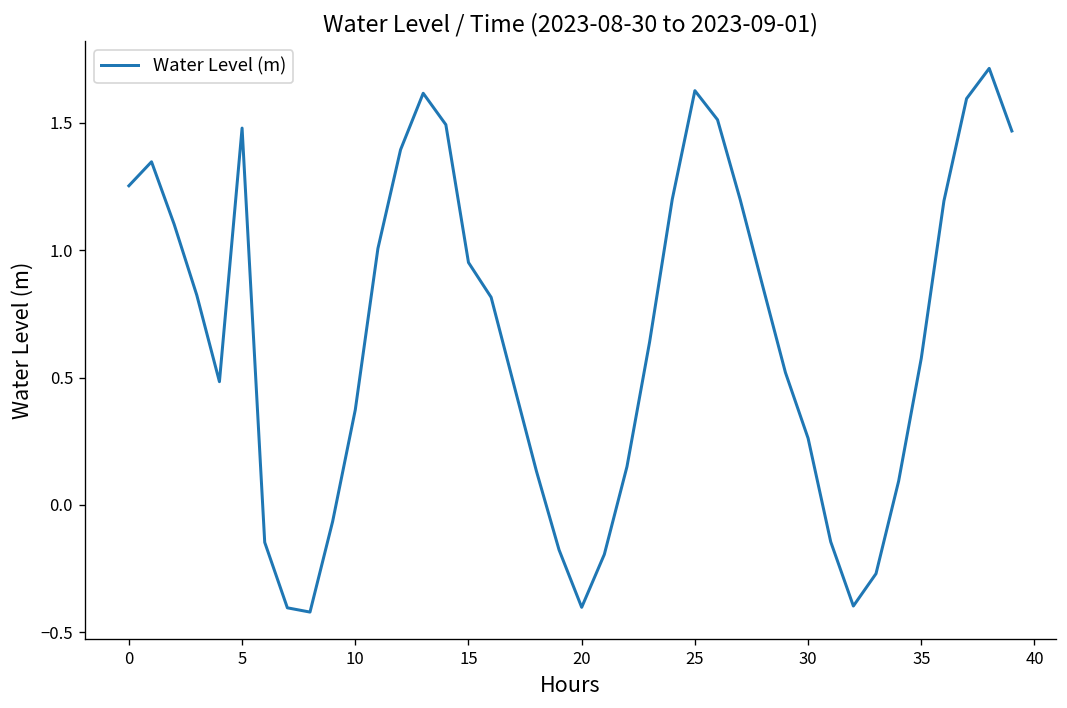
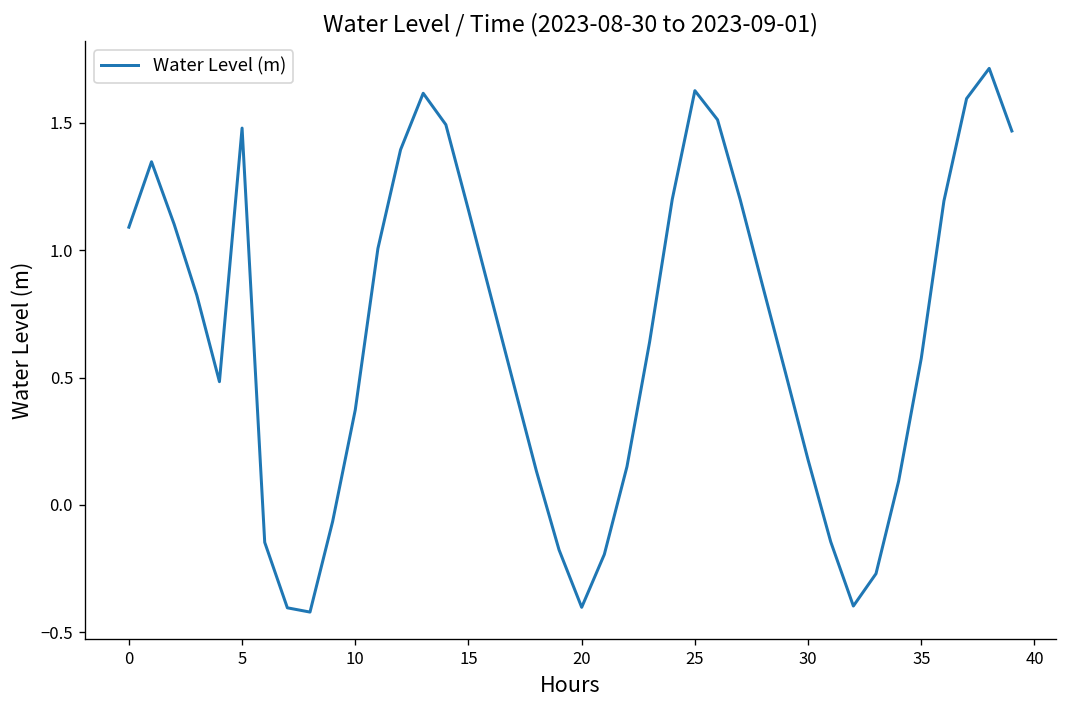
0: 1.25 -> 1.09
15: 0.95 -> 1.16
30: 0.26 -> 0.18
